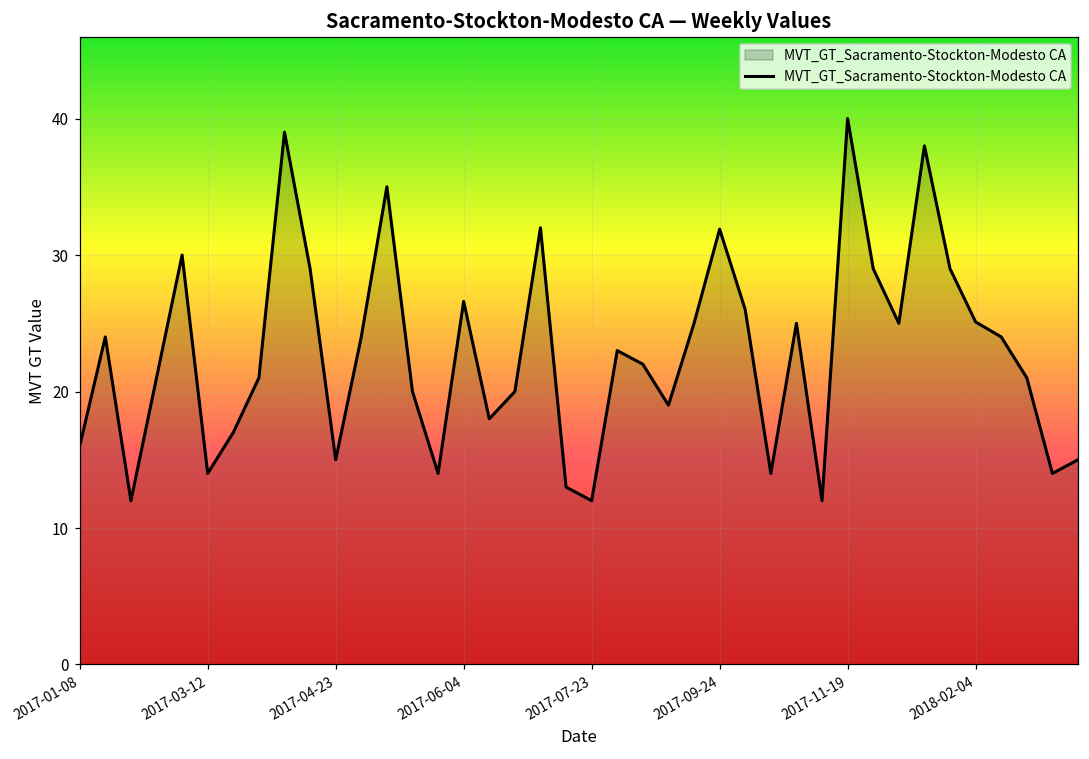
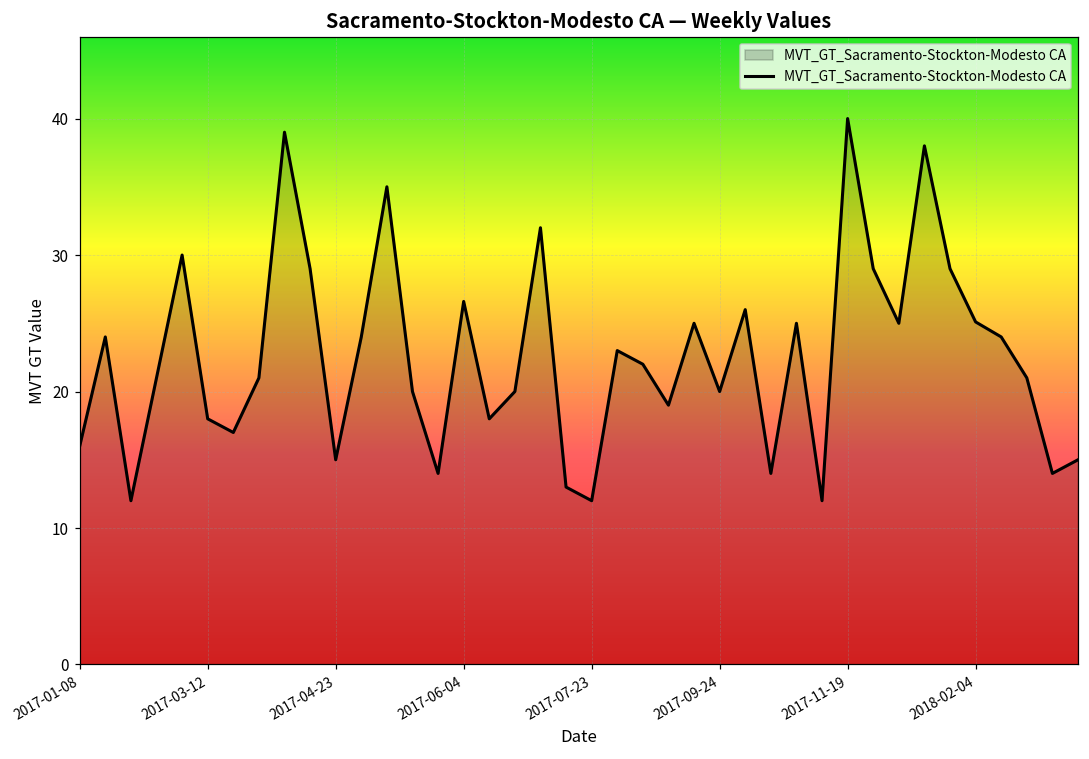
2017-03-12: 14 -> 18
2017-09-24: 31.9 -> 20.0
